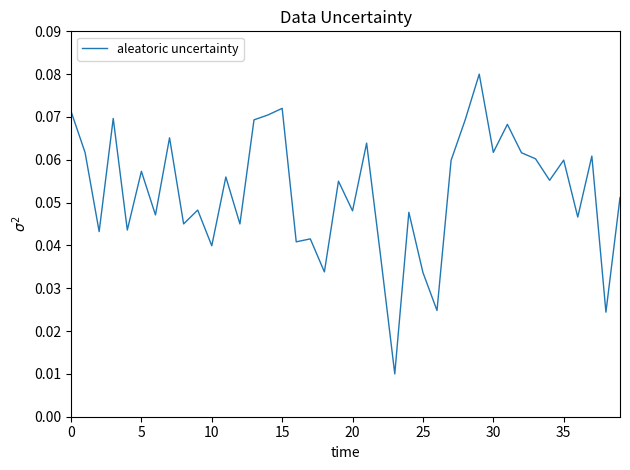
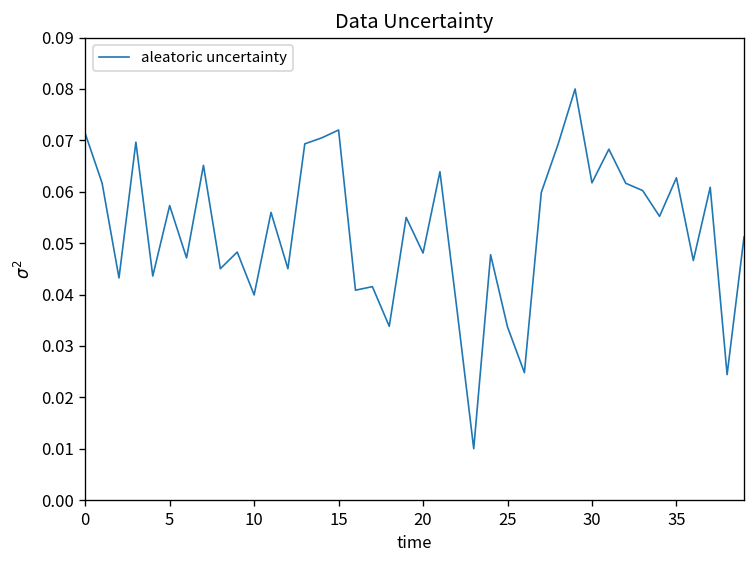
35: 0.060 -> 0.063
